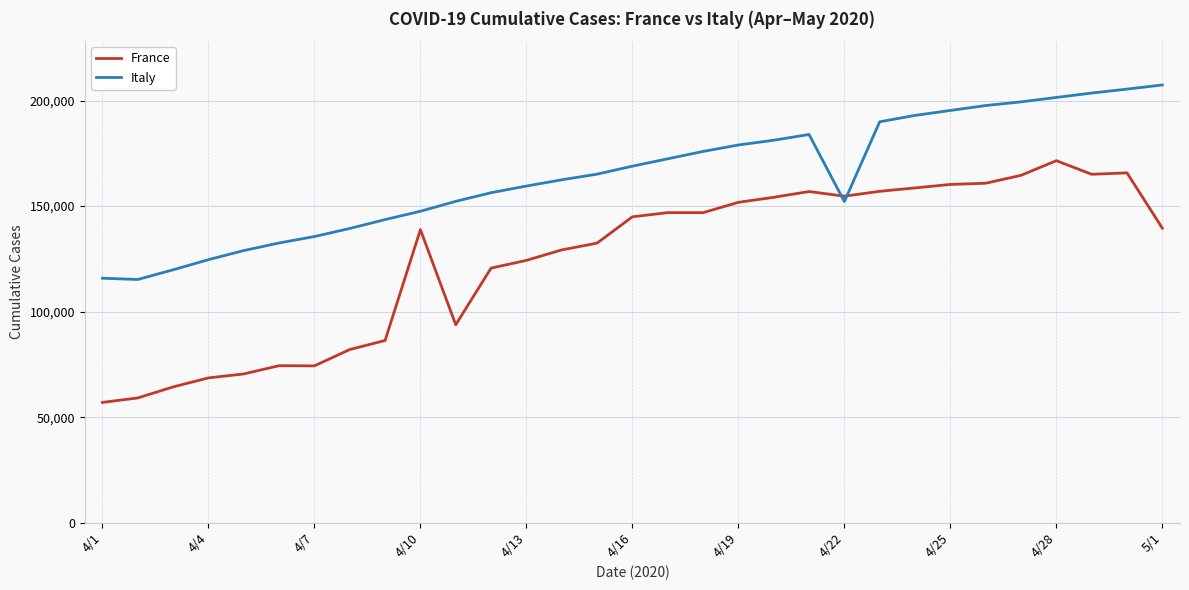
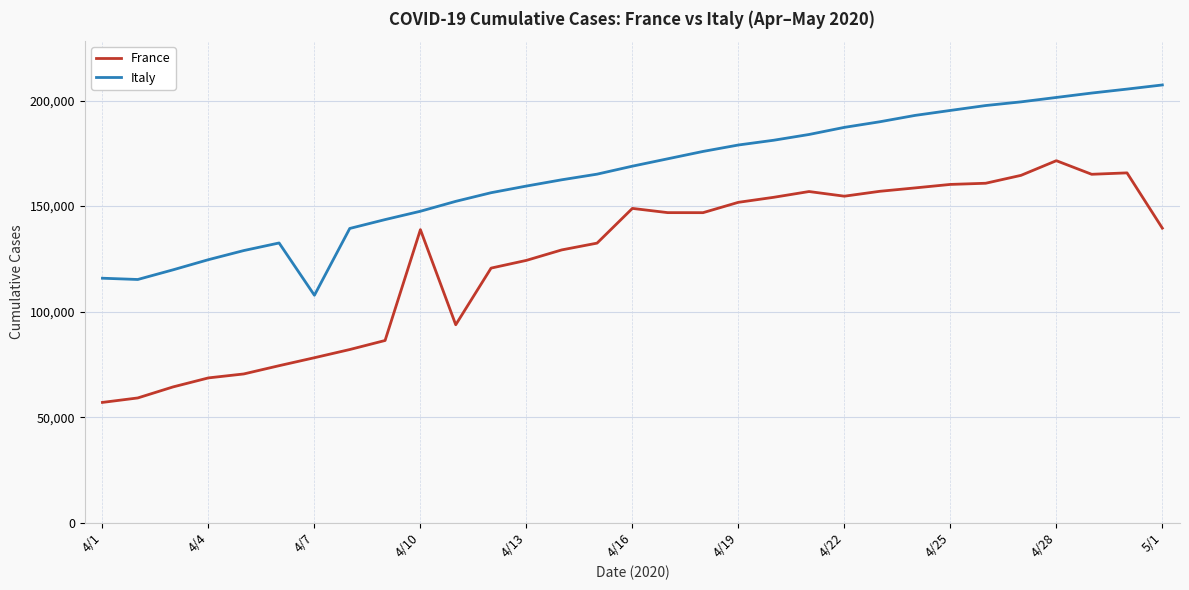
France, 4/7: 74,000 -> 78,000
Italy, 4/7: 136,000 -> 108,000
France, 4/16: 145,000 -> 149,000
Italy, 4/22: 152,000 -> 187,000
